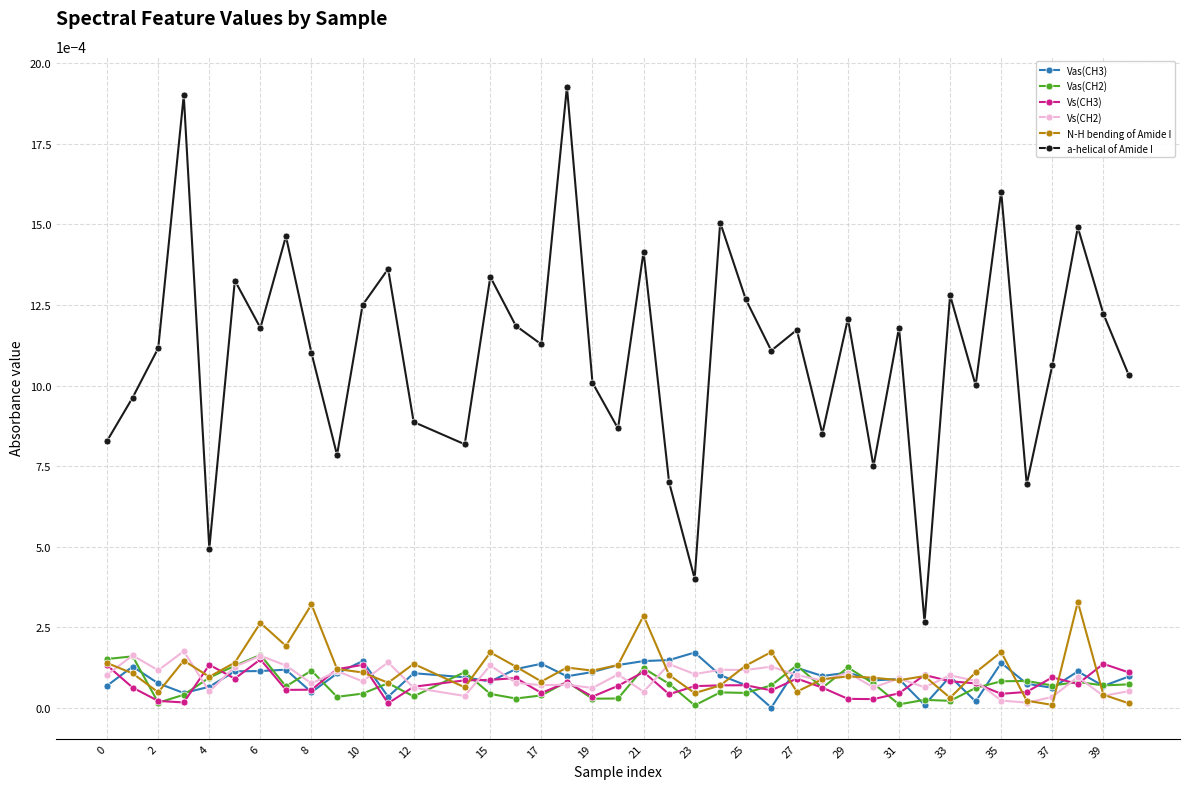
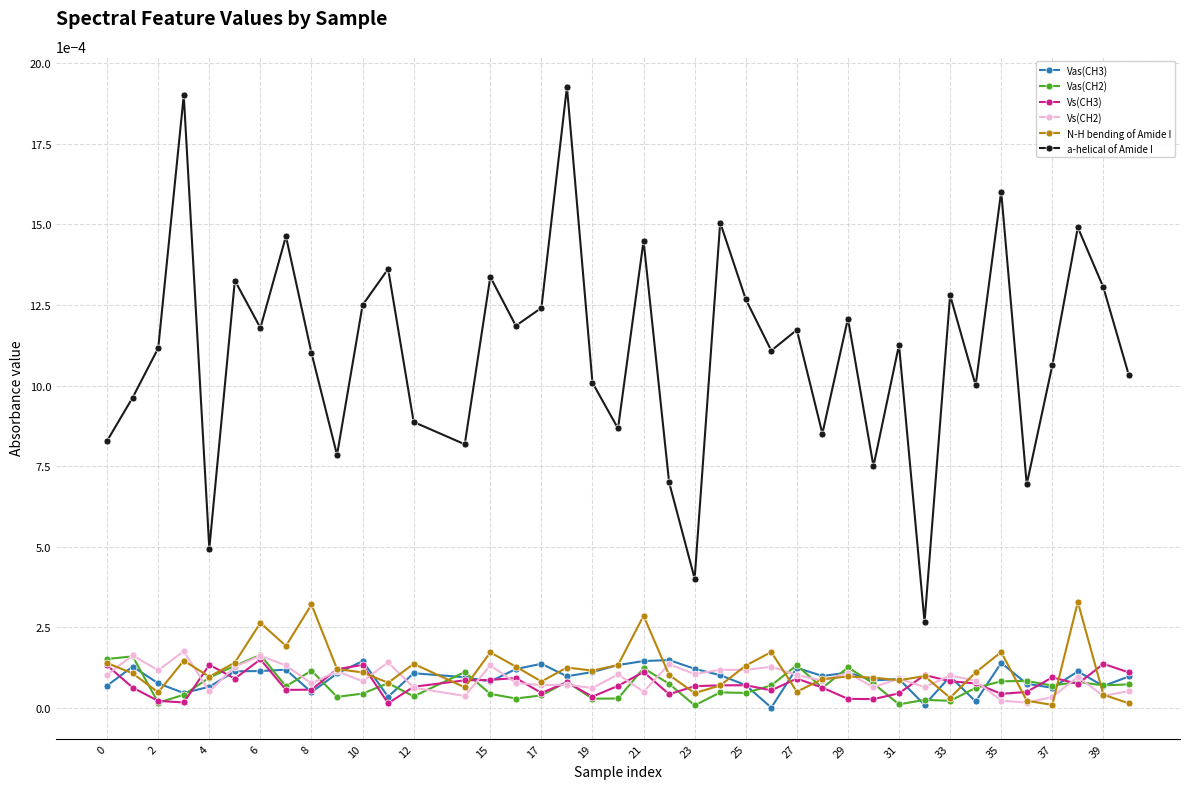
a-helical of Amide I, 17: 0.00113 -> 0.00124
a-helical of Amide I, 21: 0.00142 -> 0.00145
Vas(CH3), 23: 0.00017 -> 0.00012
a-helical of Amide I, 31: 0.00118 -> 0.00113
a-helical of Amide I, 39: 0.00122 -> 0.00130
